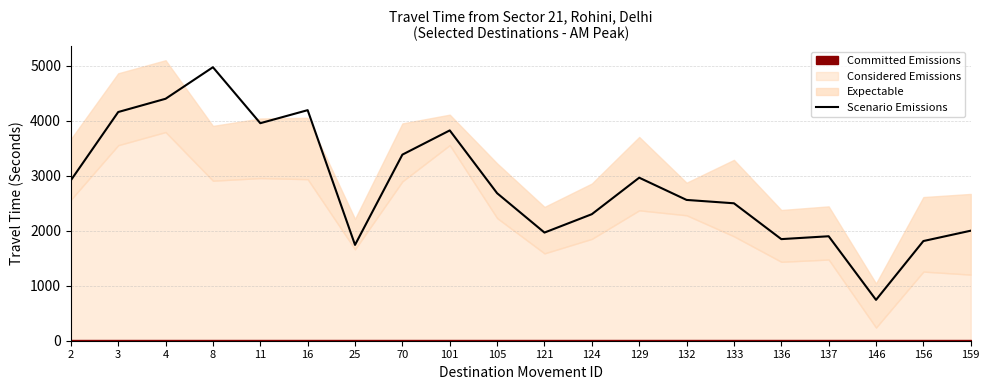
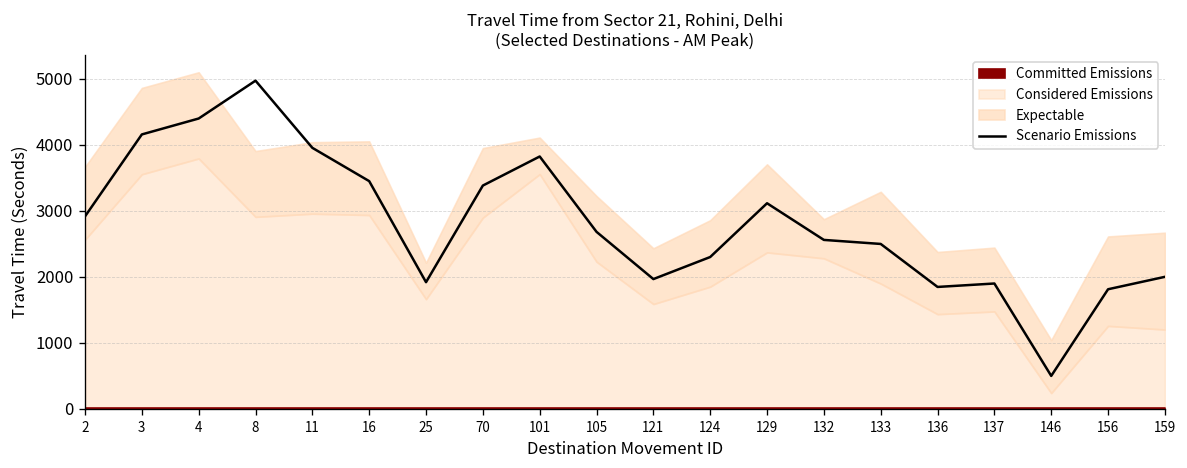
Scenario Emissions, 16: 4200 -> 3400
Scenario Emissions, 25: 1700 -> 1900
Scenario Emissions, 129: 3000 -> 3100
Scenario Emissions, 146: 700 -> 500
